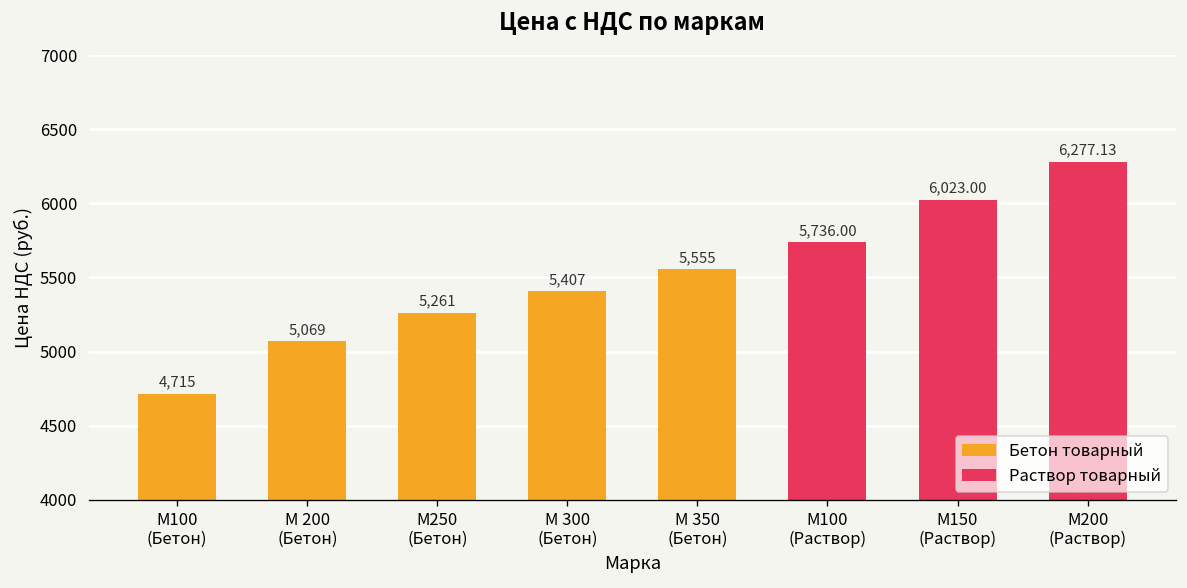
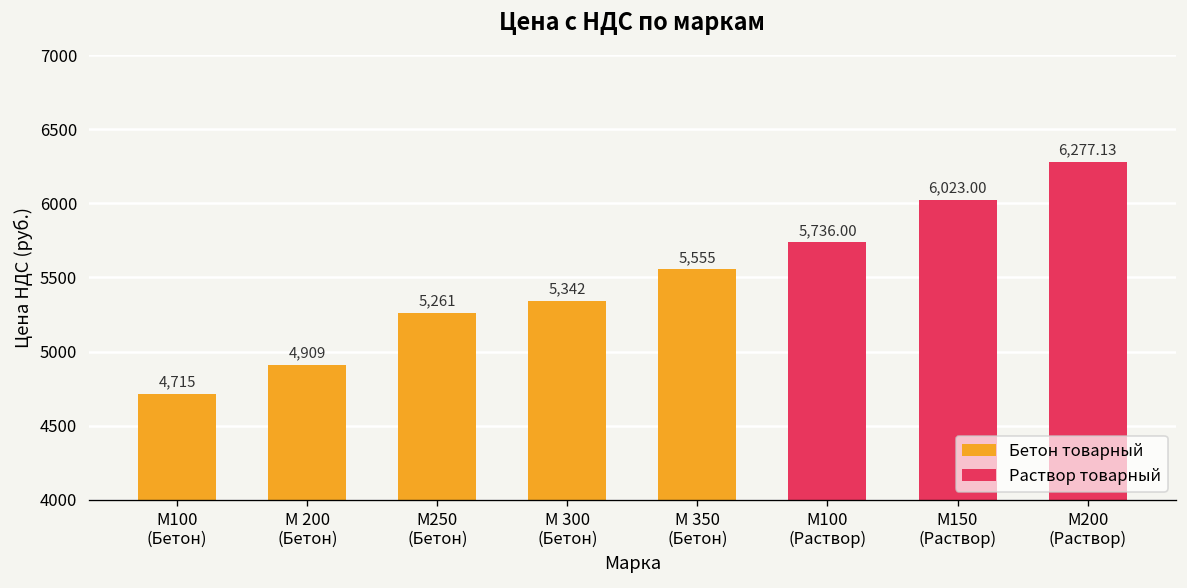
Бетон товарный, М 200 (Бетон): 5,069 -> 4,909
Бетон товарный, М 300 (Бетон): 5,407 -> 5,342
